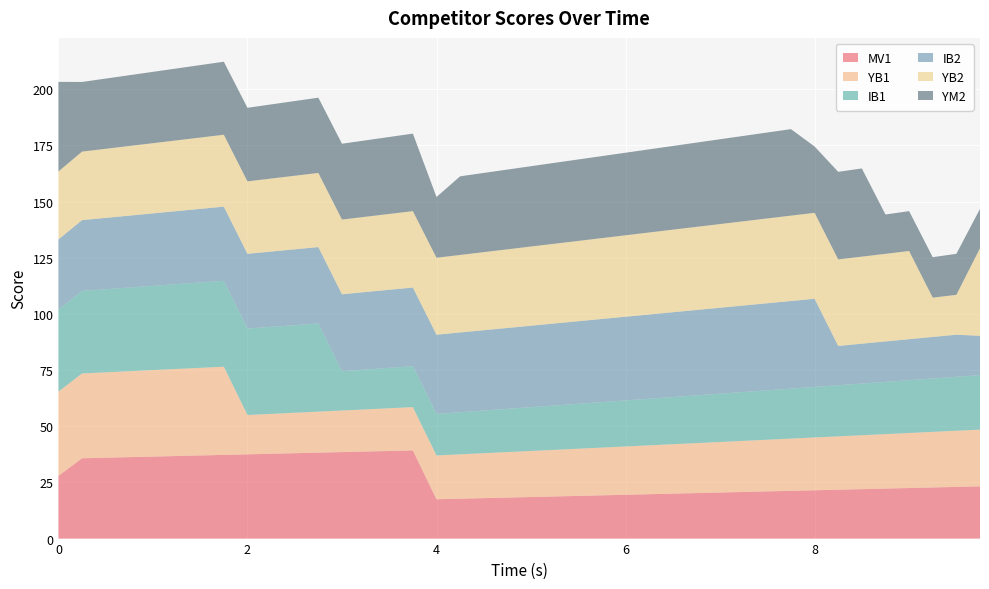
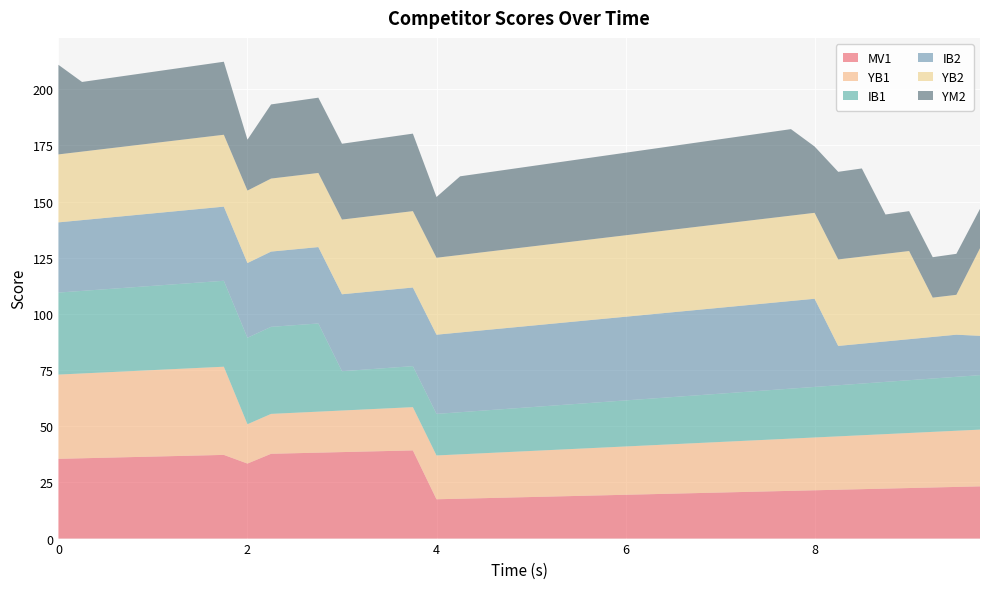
MV1, 0: 28 -> 36
MV1, 2: 38 -> 33
YM2, 2: 33 -> 23
